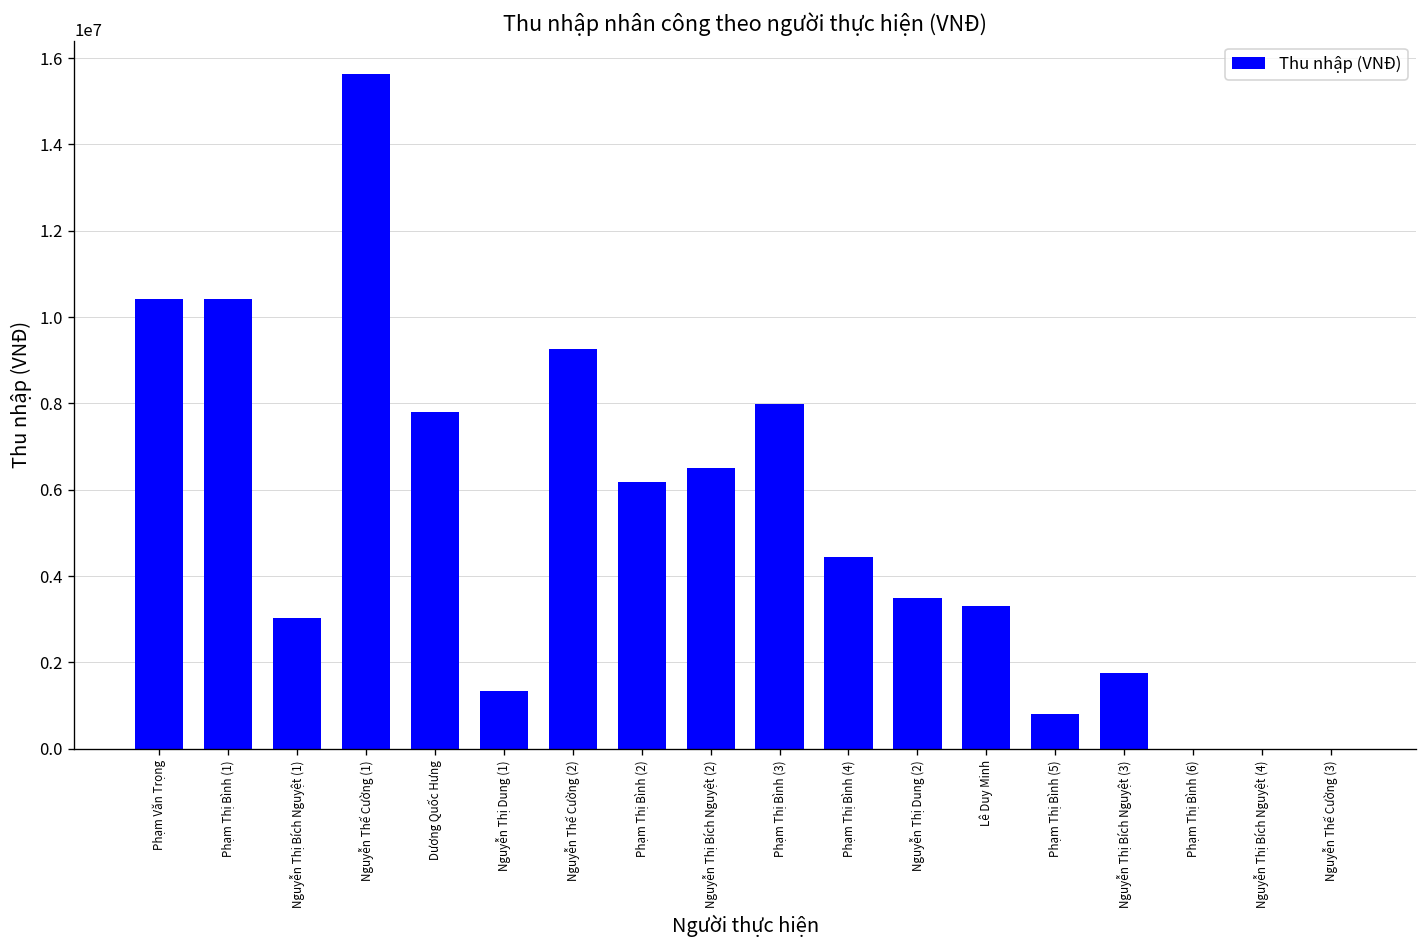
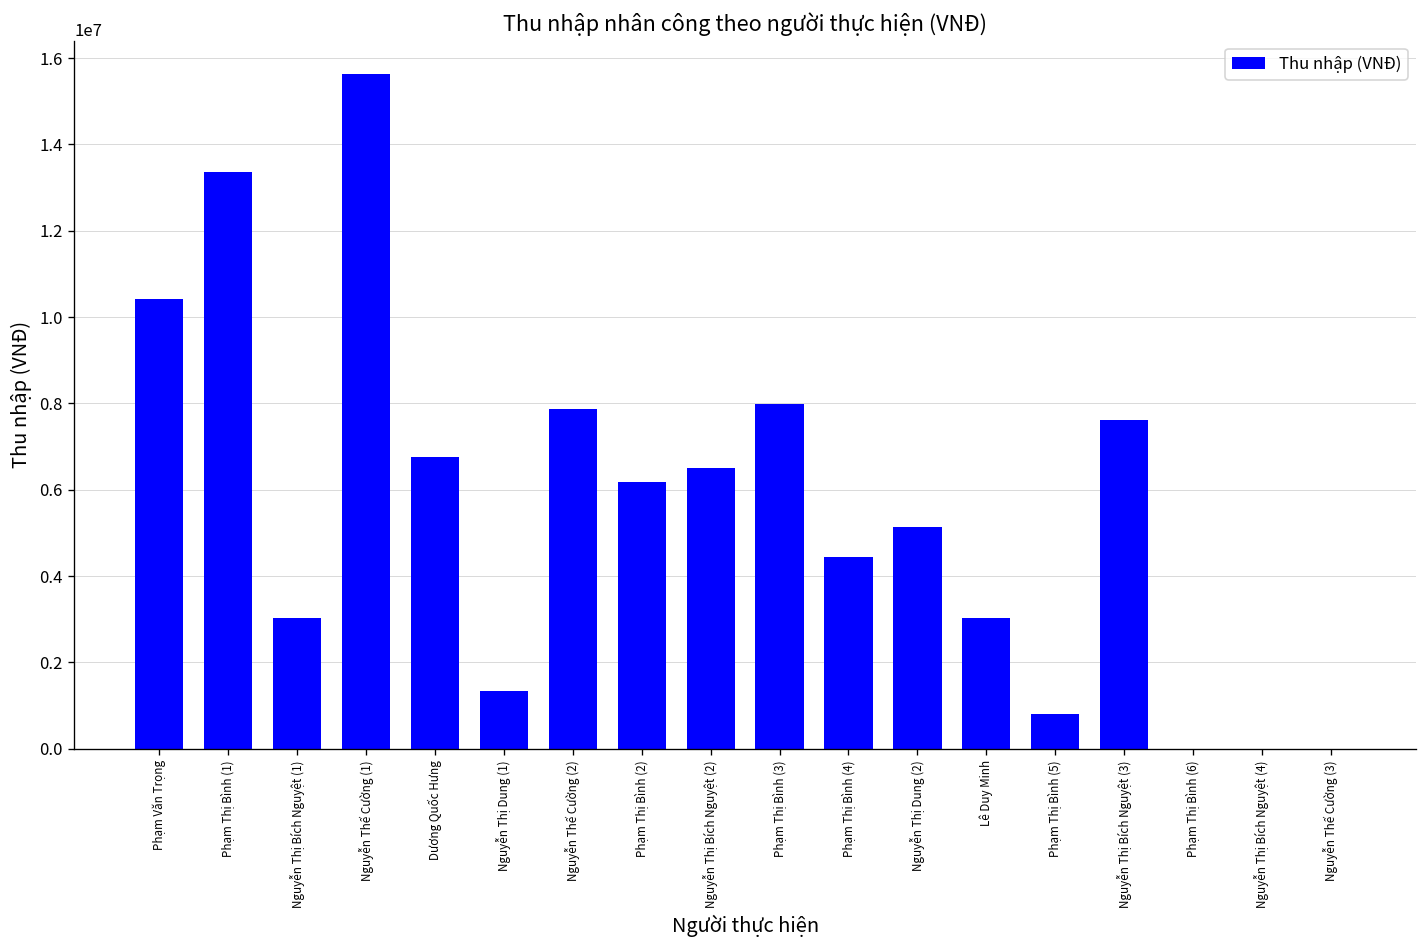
Phạm Thị Bình (1): 10400000 -> 13400000
Dương Quốc Hưng: 7800000 -> 6700000
Nguyễn Thế Cường (2): 9200000 -> 7900000
Nguyễn Thị Dung (2): 3500000 -> 5100000
Lê Duy Minh: 3300000 -> 3000000
Nguyễn Thị Bích Nguyệt (3): 1800000 -> 7600000
